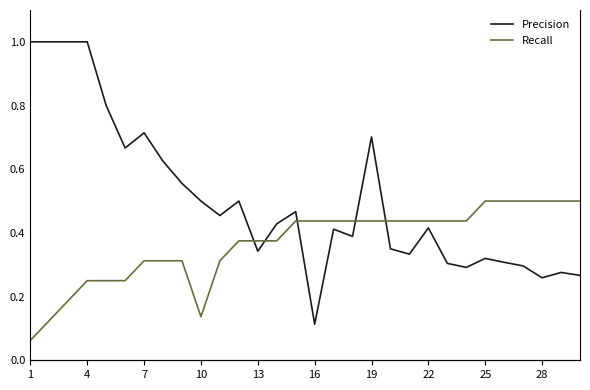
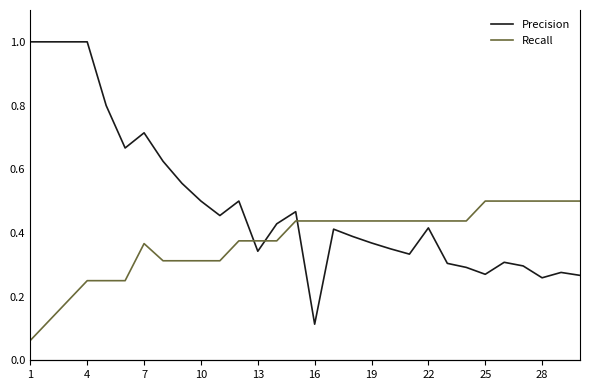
Recall, 7: 0.31 -> 0.37
Recall, 10: 0.14 -> 0.31
Precision, 19: 0.70 -> 0.37
Precision, 25: 0.32 -> 0.27
